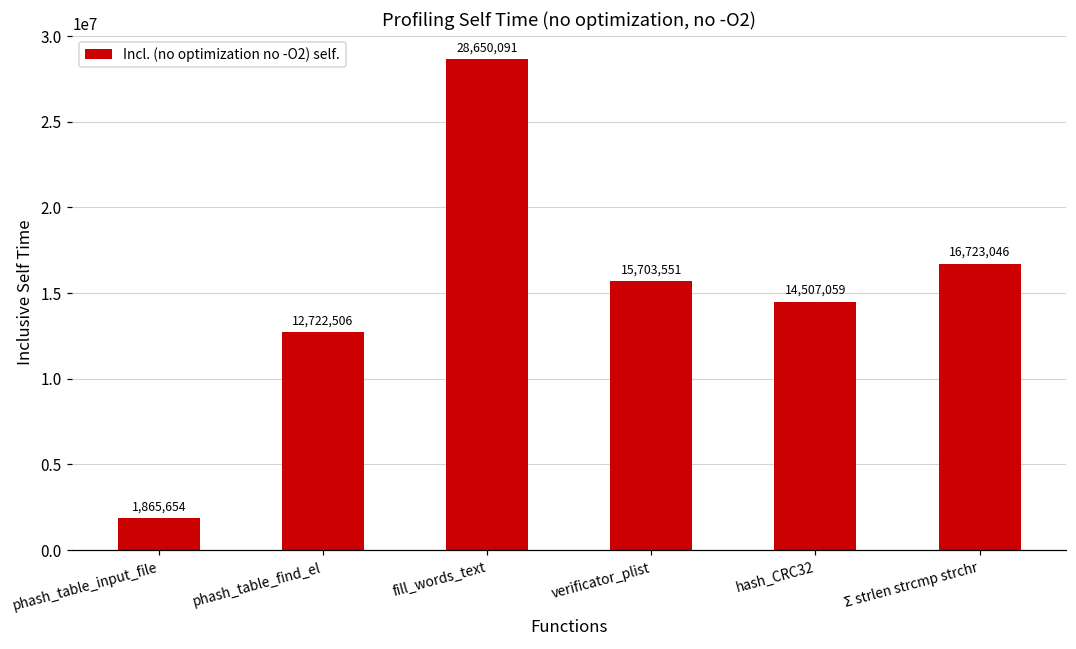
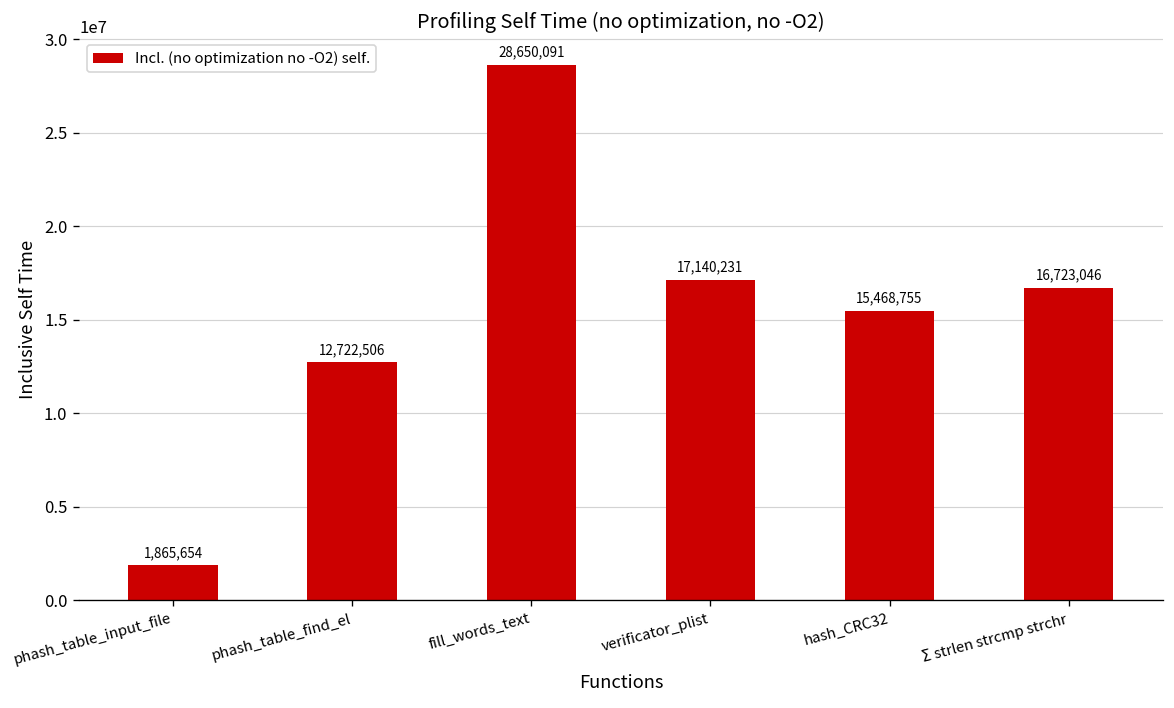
verificator_plist: 15,703,551 -> 17,140,231
hash_CRC32: 14,507,059 -> 15,468,755
